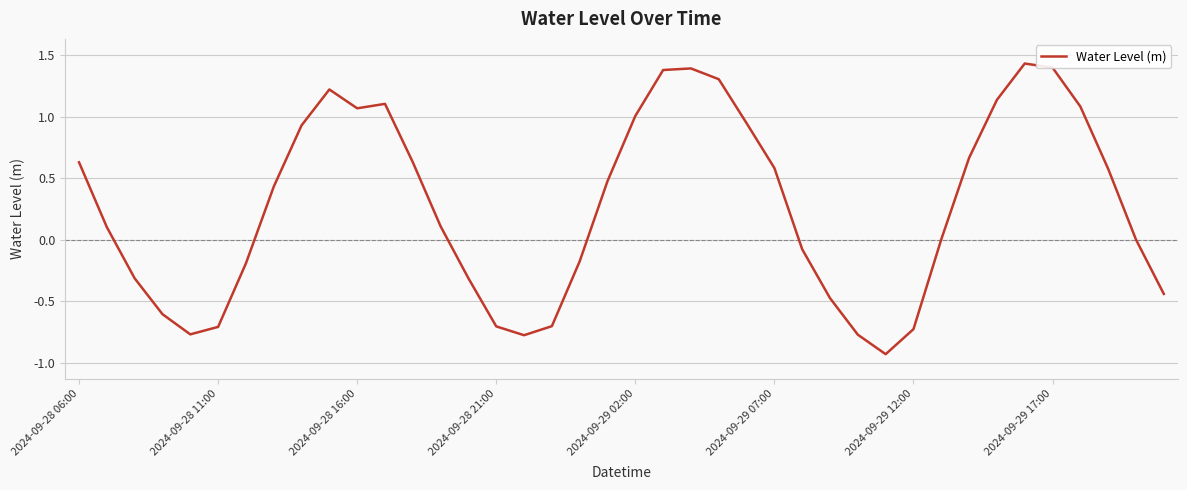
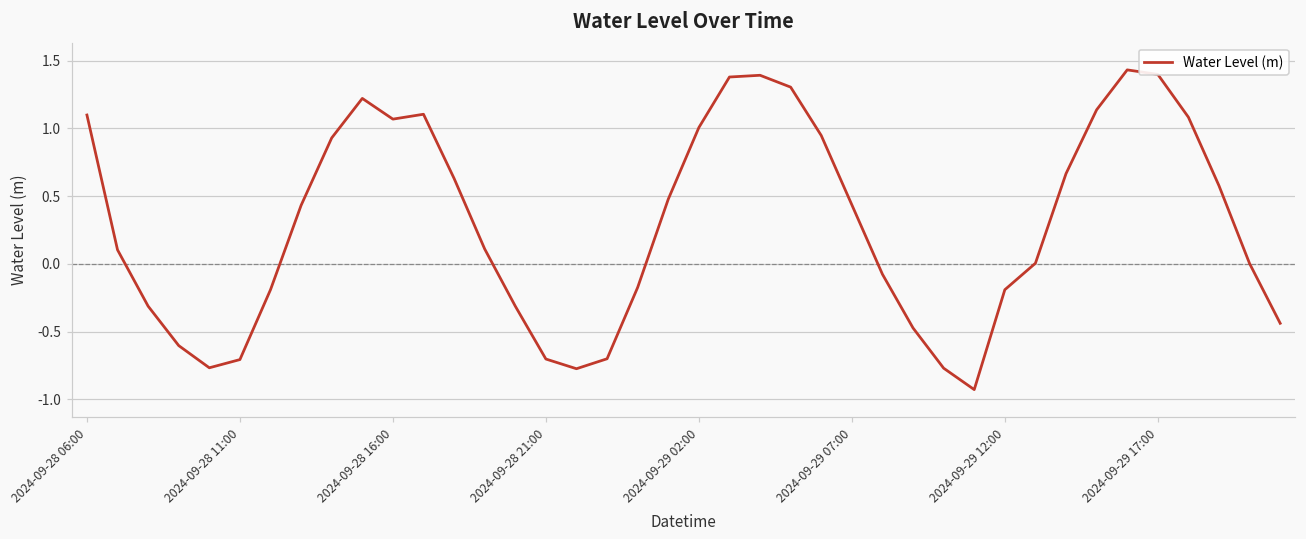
2024-09-28 06:00: 0.63 -> 1.10
2024-09-29 07:00: 0.58 -> 0.44
2024-09-29 12:00: -0.72 -> -0.19
